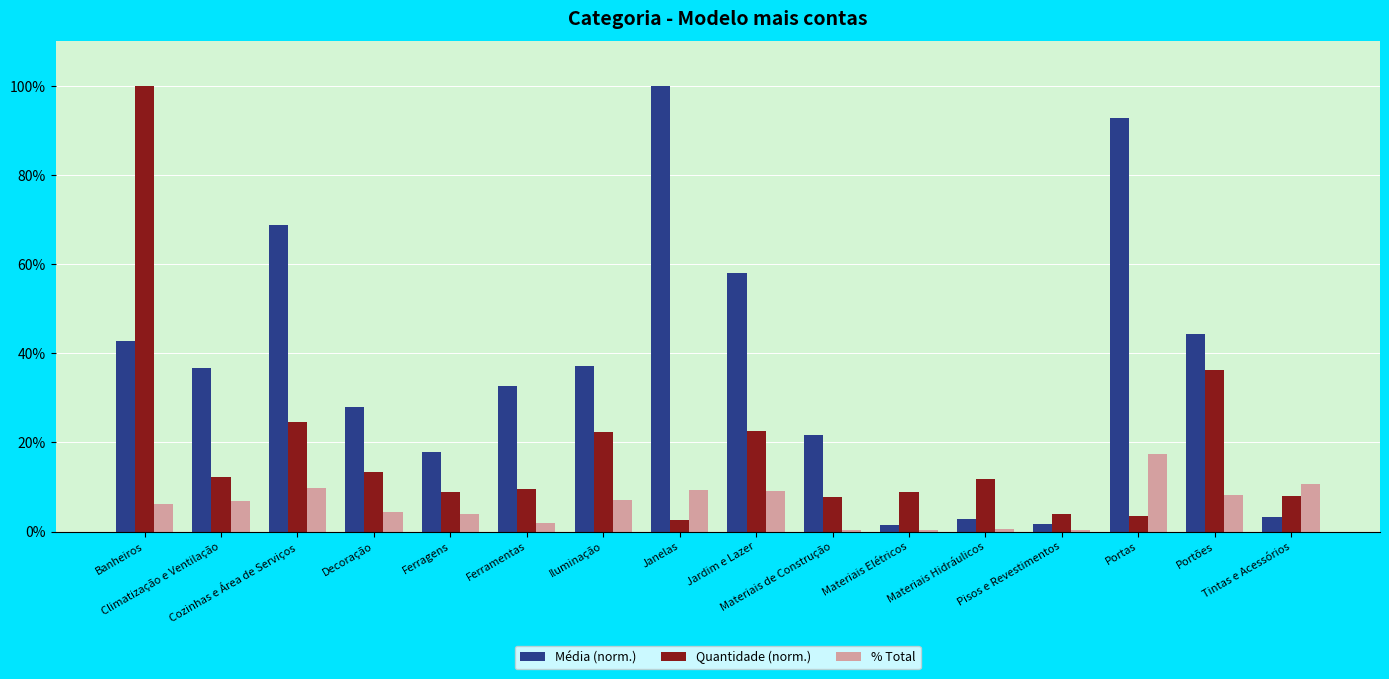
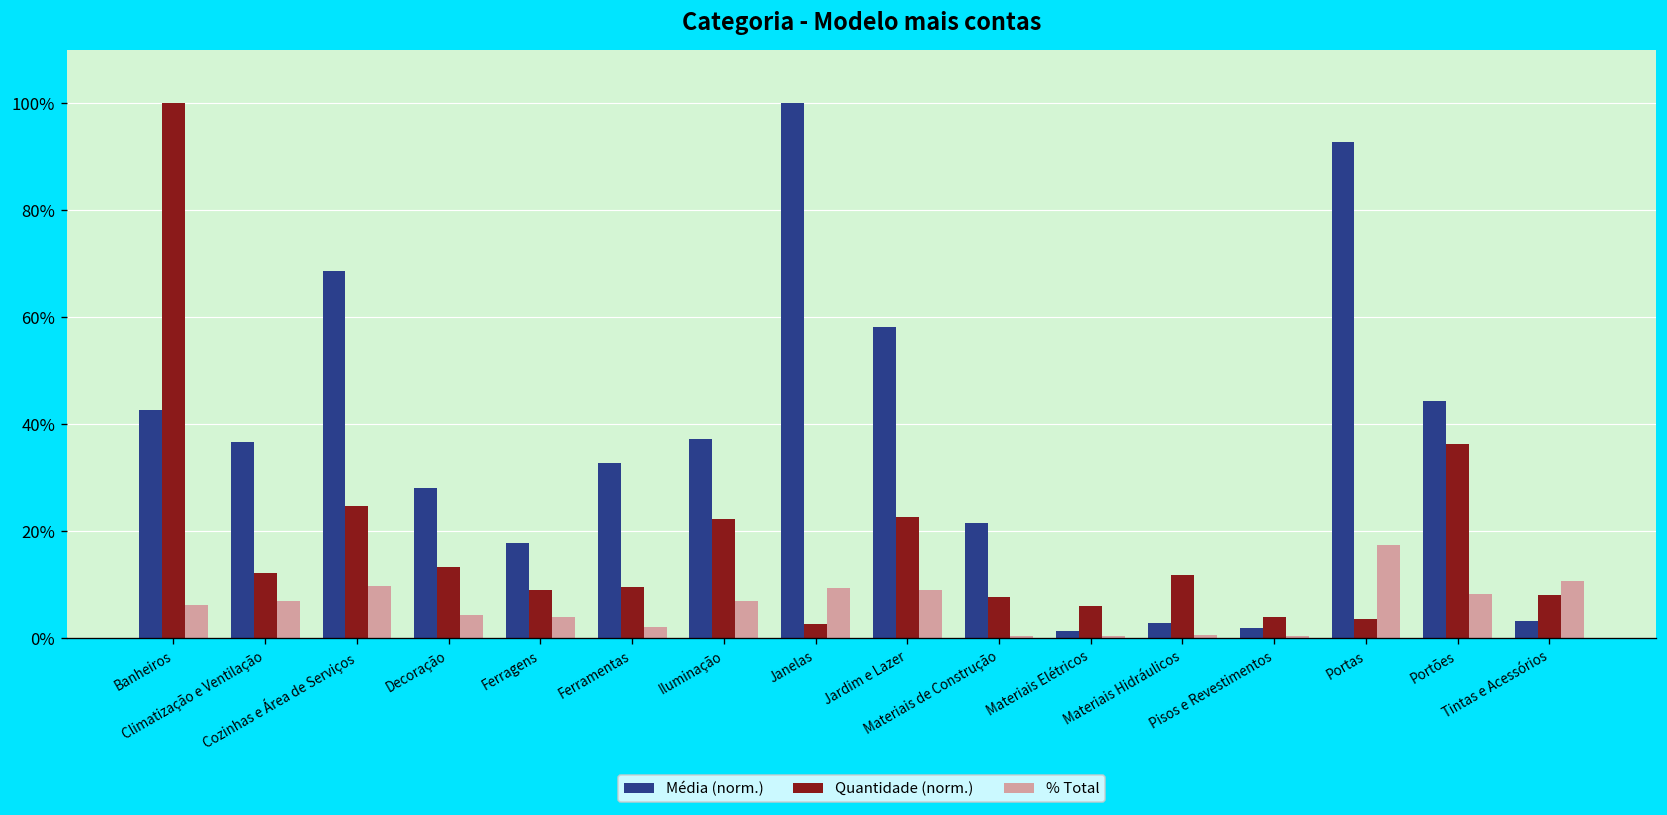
Quantidade (norm.), Materiais Elétricos: 9% -> 6%
